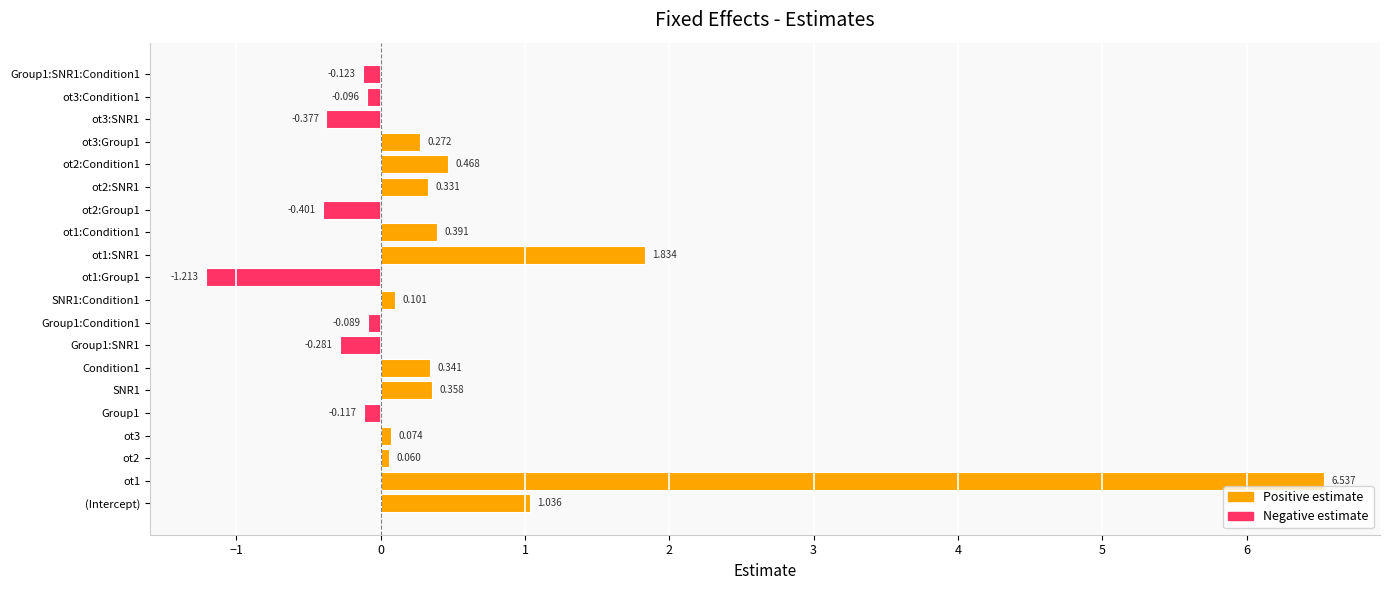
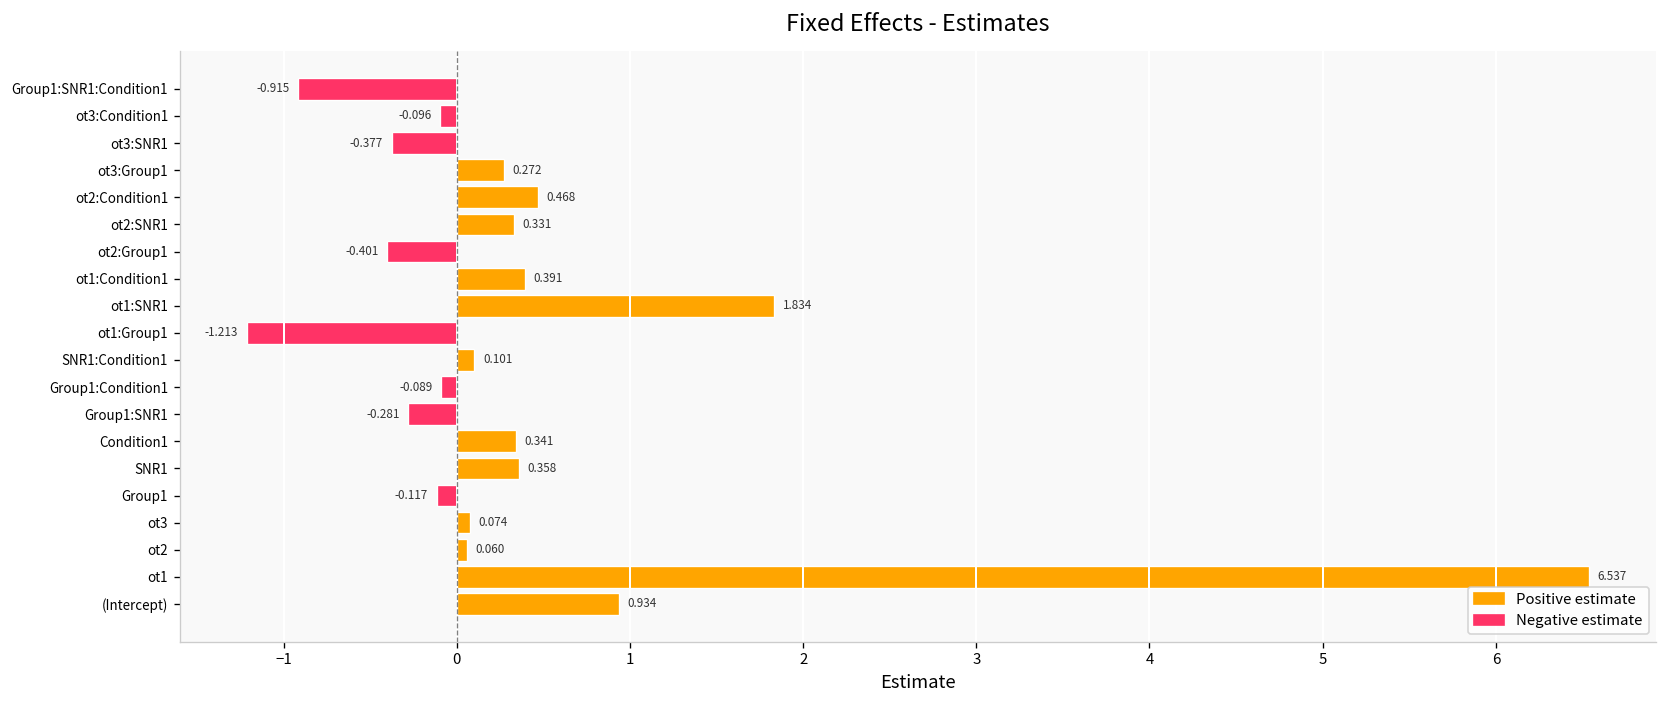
Group1:SNR1:Condition1: -0.123 -> -0.915
(Intercept): 1.036 -> 0.934
